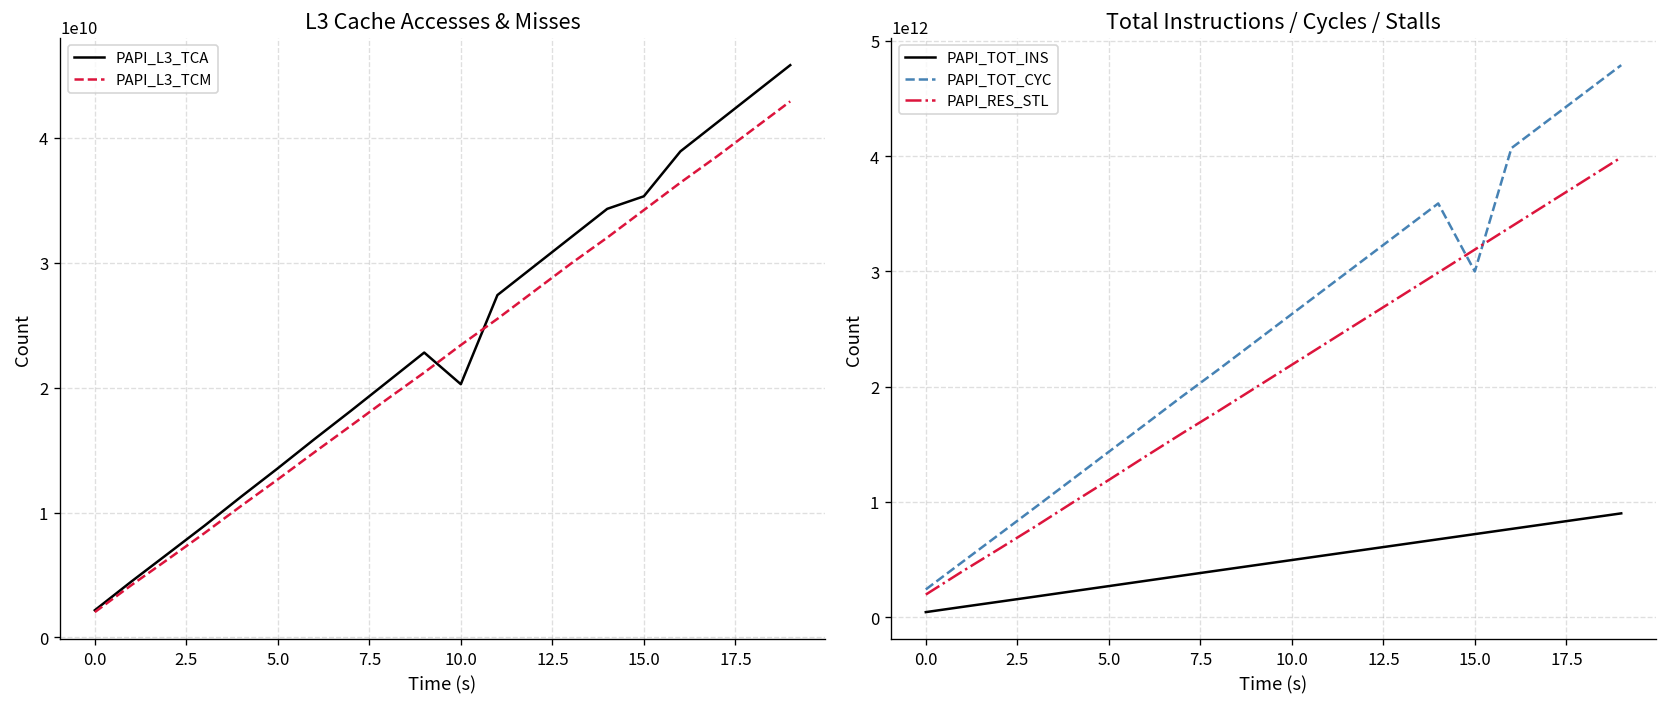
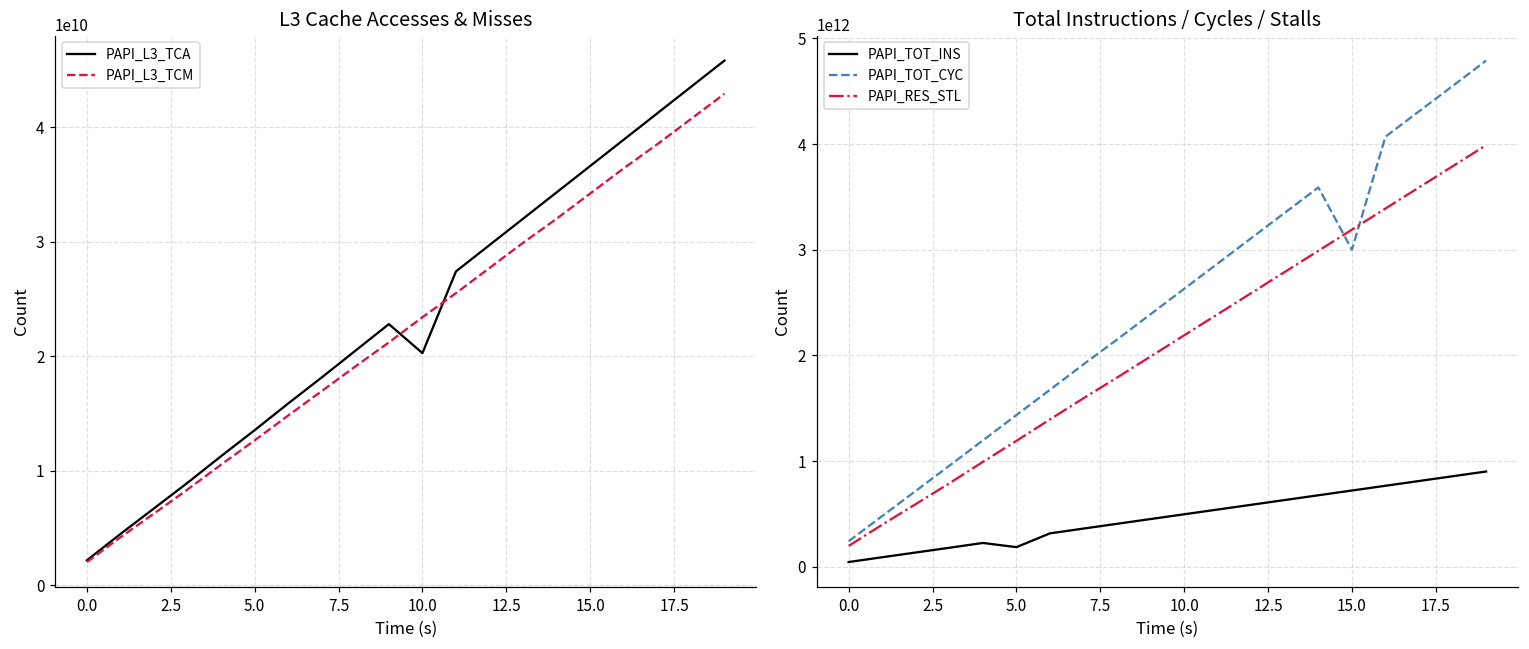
L3 Cache Accesses & Misses, PAPI_L3_TCA, 15.0: 35300000000 -> 36600000000
Total Instructions / Cycles / Stalls, PAPI_TOT_INS, 5.0: 300000000000 -> 200000000000
